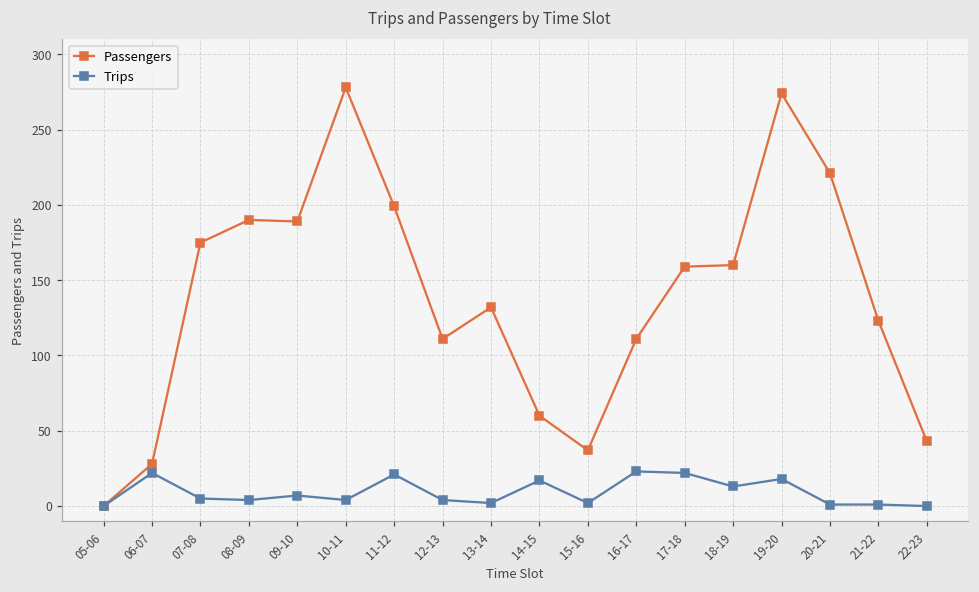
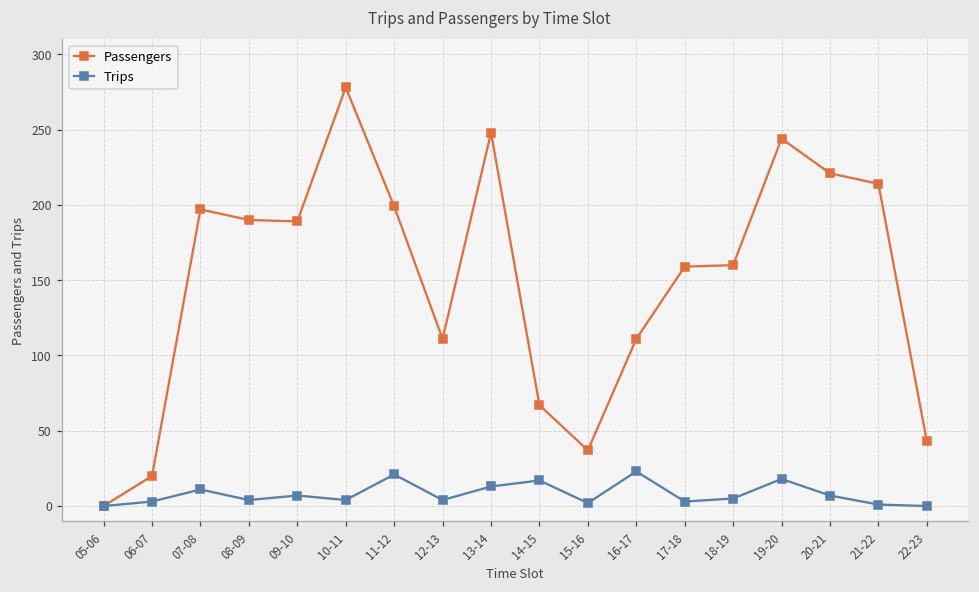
Passengers, 06-07: 28 -> 20
Trips, 06-07: 22 -> 3
Passengers, 07-08: 175 -> 197
Trips, 07-08: 5 -> 11
Passengers, 13-14: 132 -> 248
Trips, 13-14: 2 -> 13
Passengers, 14-15: 60 -> 67
Trips, 17-18: 22 -> 3
Trips, 18-19: 13 -> 5
Passengers, 19-20: 274 -> 244
Trips, 20-21: 1 -> 7
Passengers, 21-22: 123 -> 214
